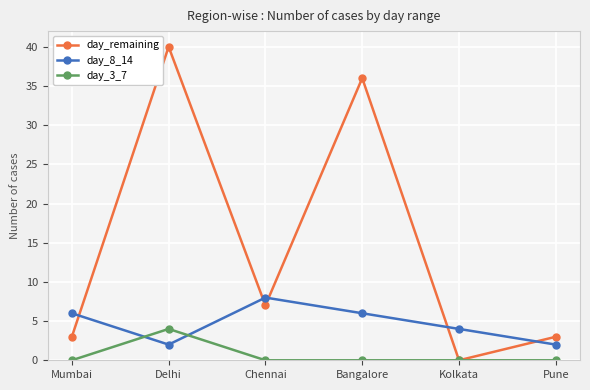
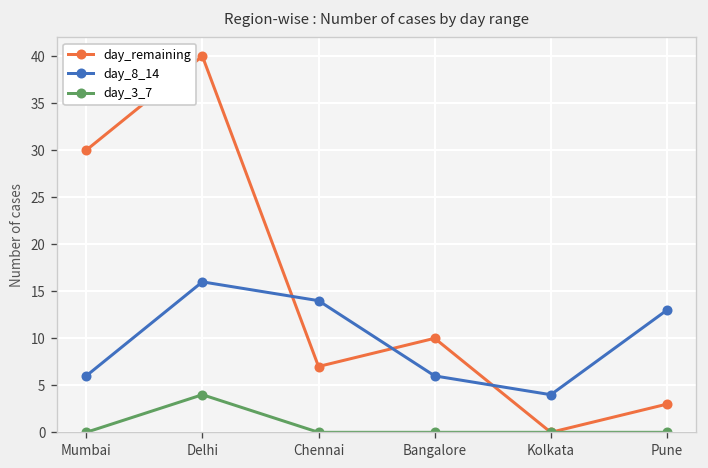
day_remaining, Mumbai: 3 -> 30
day_8_14, Delhi: 2 -> 16
day_8_14, Chennai: 8 -> 14
day_remaining, Bangalore: 36 -> 10
day_8_14, Pune: 2 -> 13
